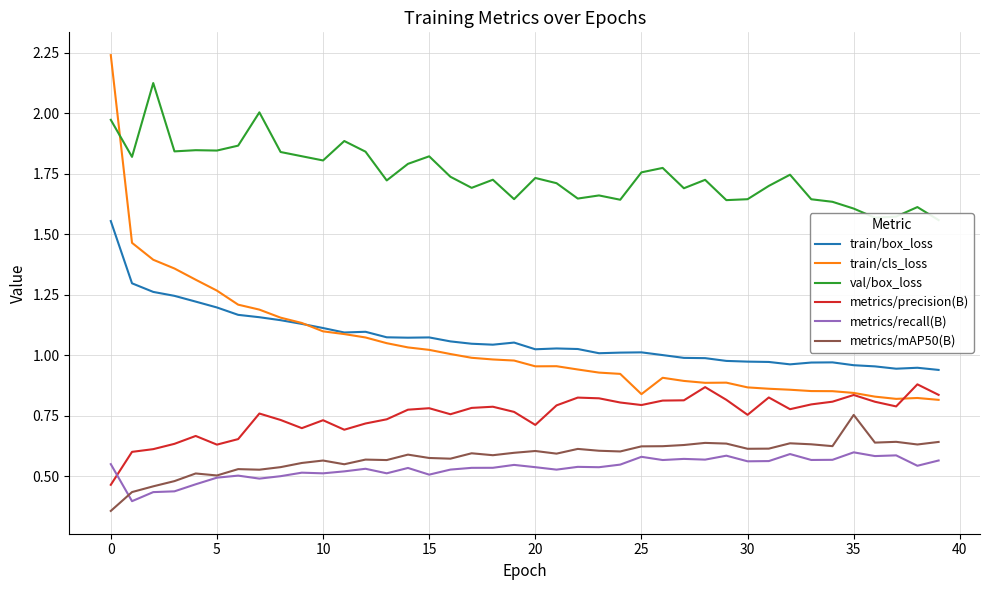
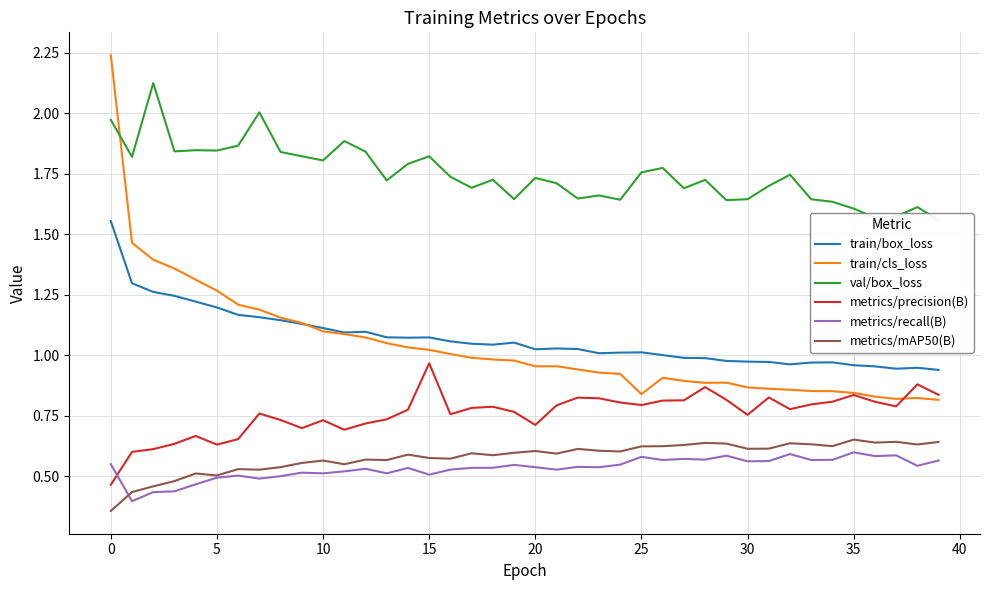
metrics/precision(B), 15: 0.78 -> 0.97
metrics/mAP50(B), 35: 0.75 -> 0.65
